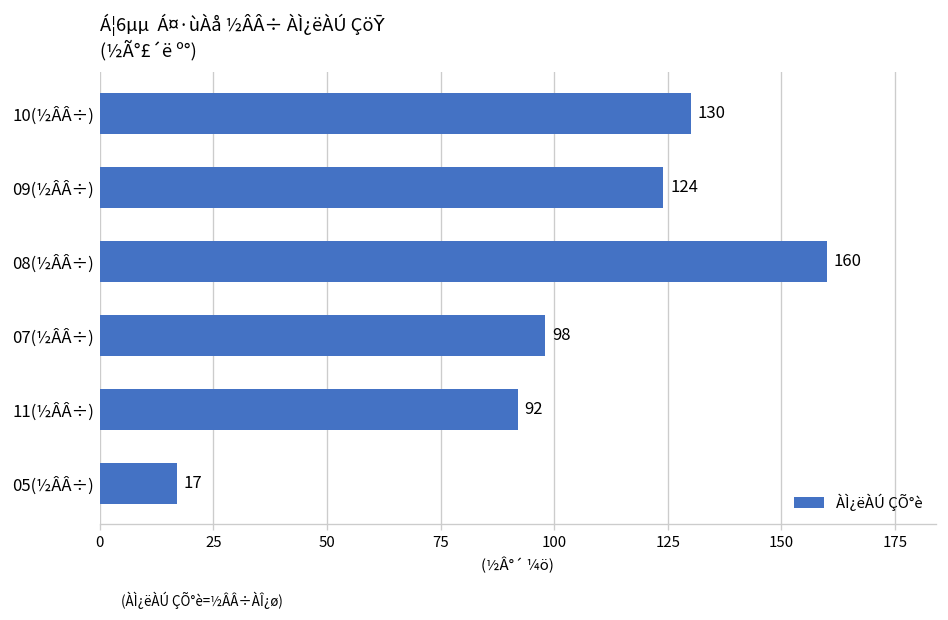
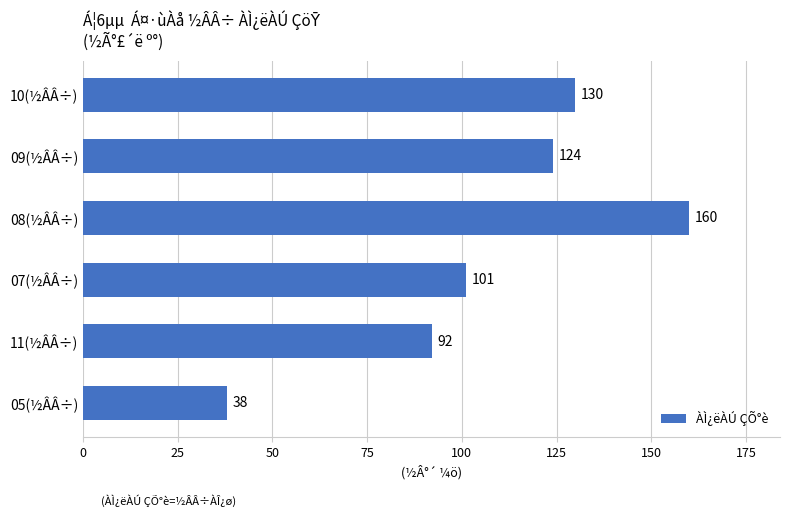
07(½ÂÂ÷): 98 -> 101
05(½ÂÂ÷): 17 -> 38
